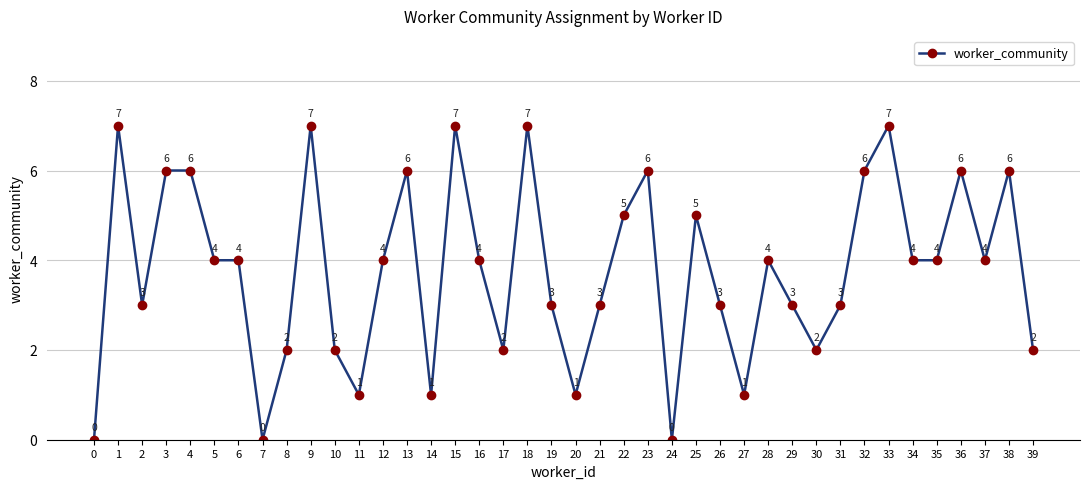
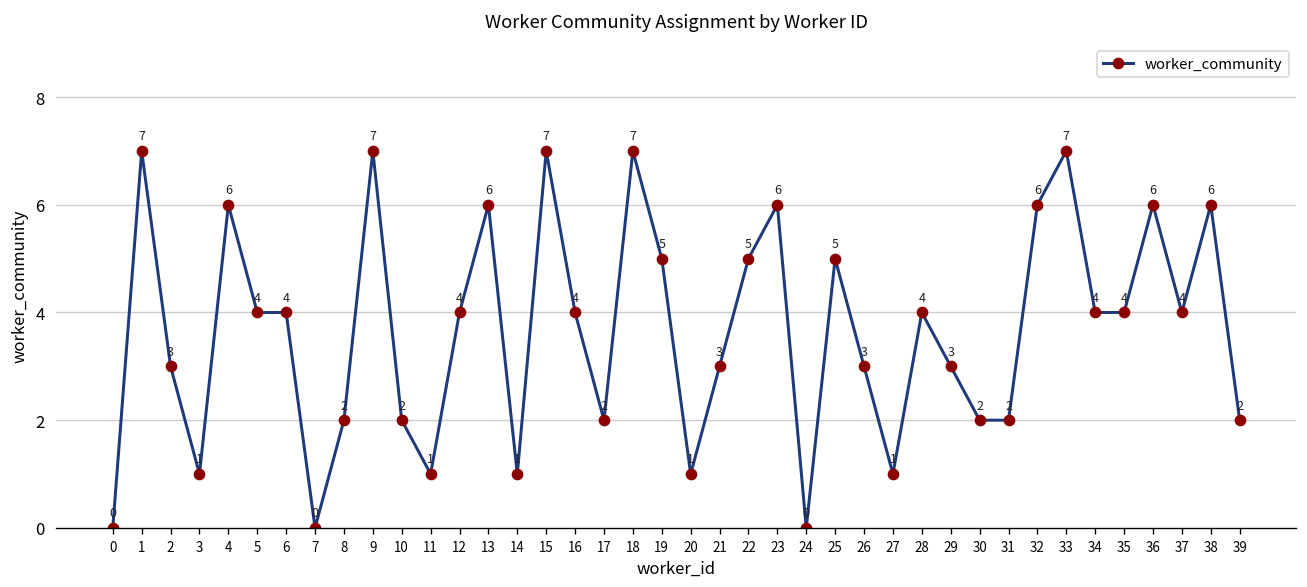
3: 6 -> 1
19: 3 -> 5
31: 3 -> 2
